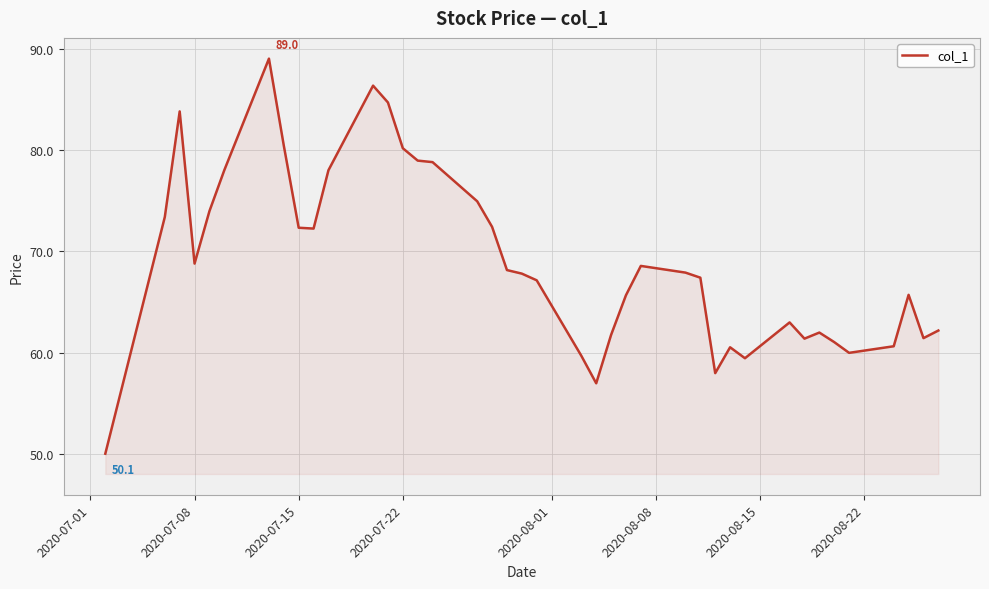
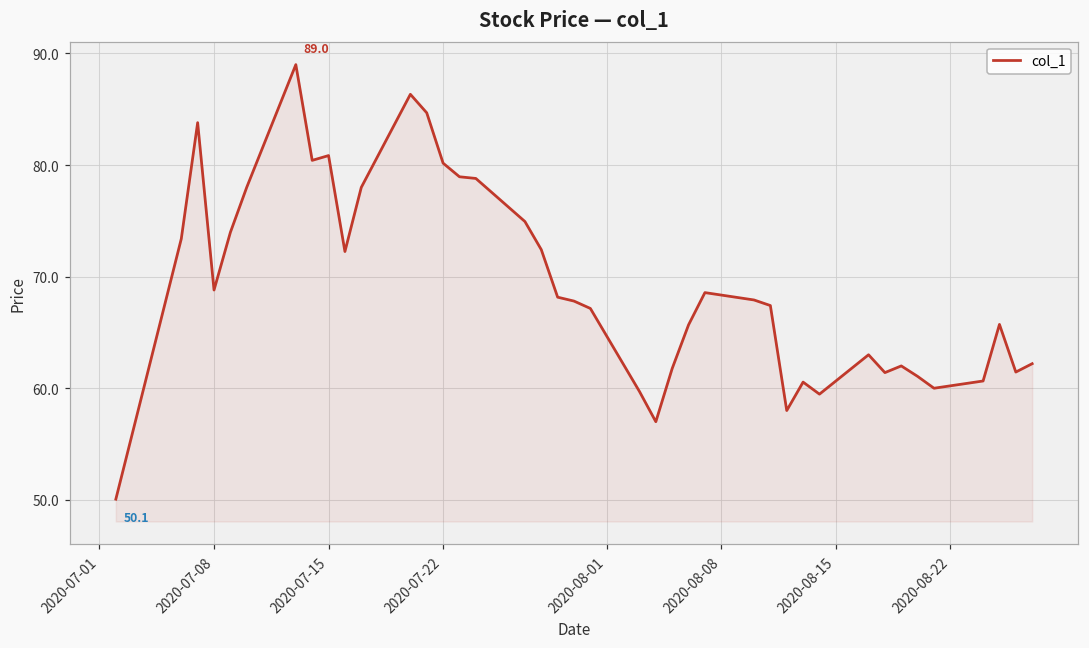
2020-07-15: 72.3 -> 80.8
